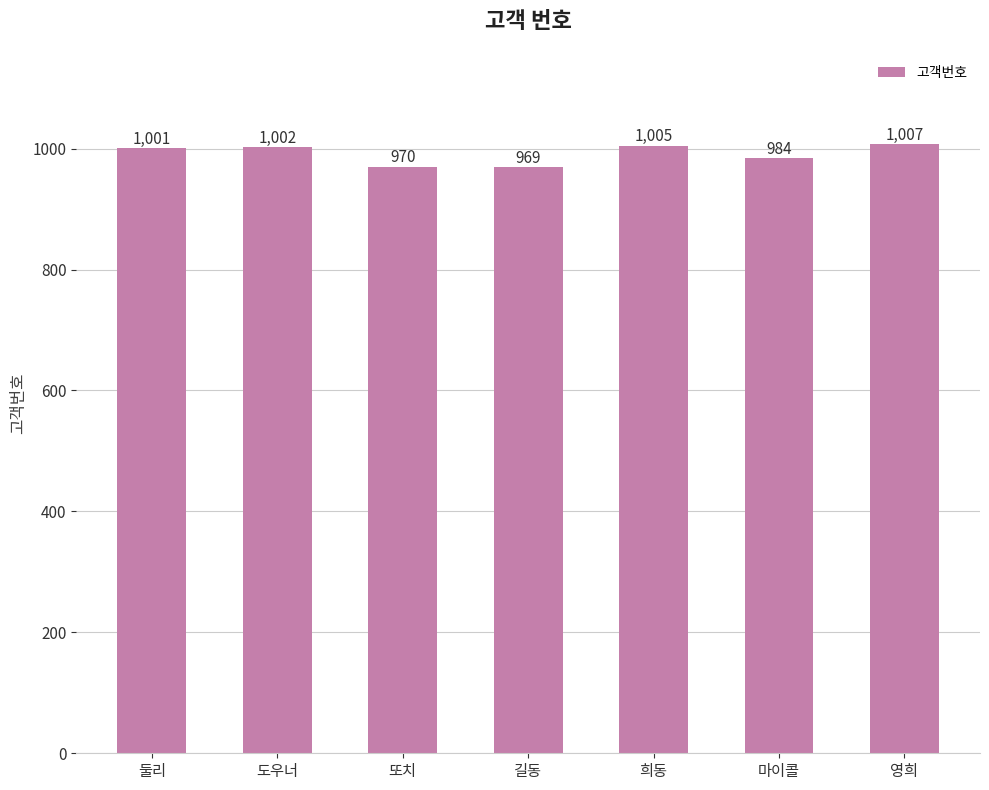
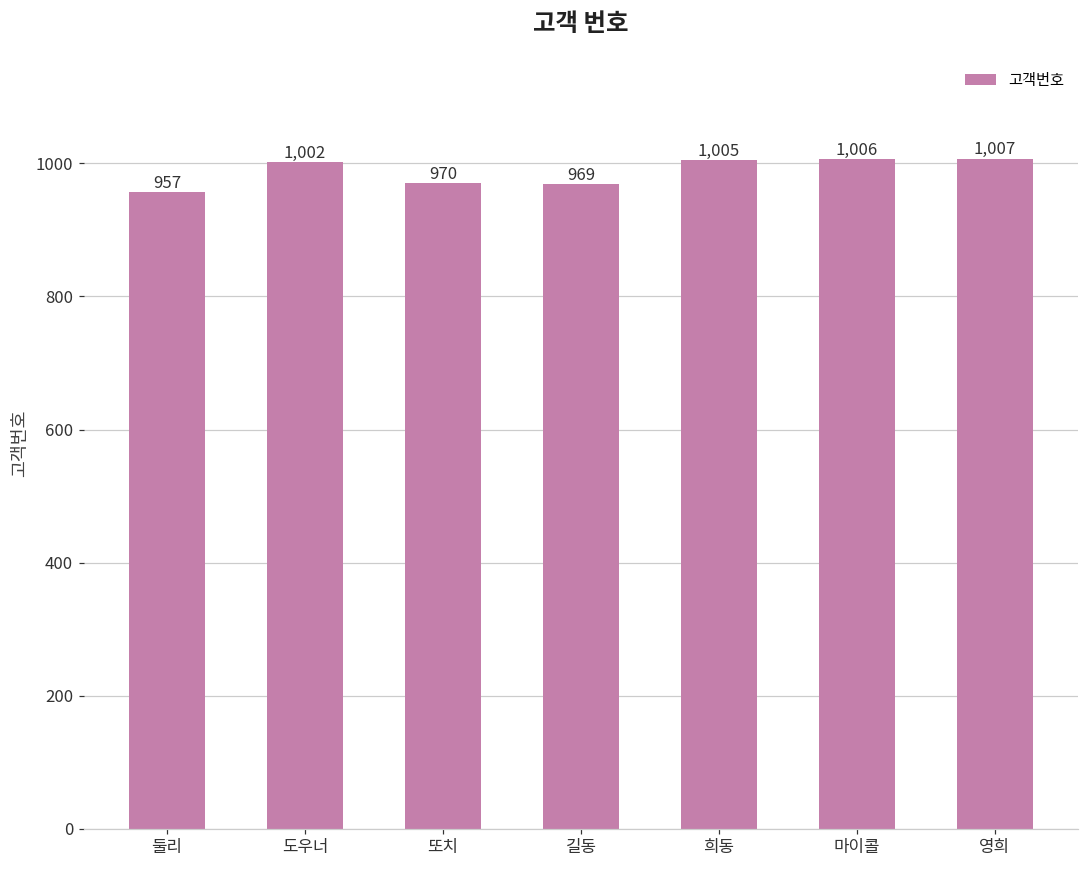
둘리: 1,001 -> 957
마이콜: 984 -> 1,006
